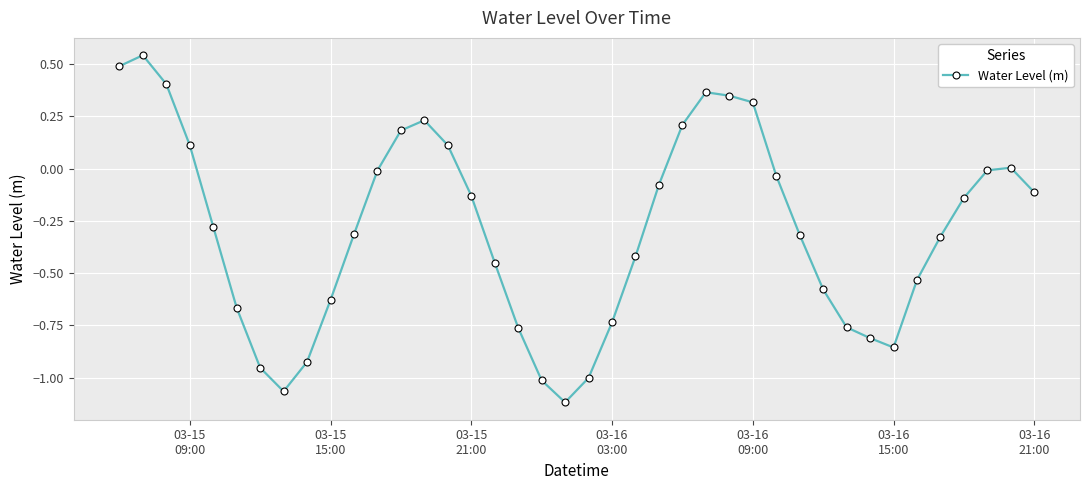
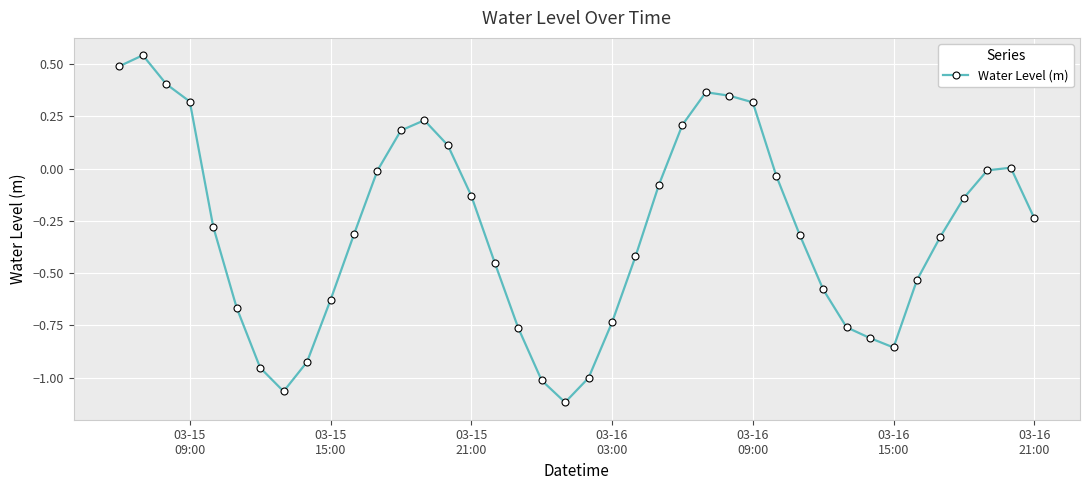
03-15 09:00: 0.11 -> 0.32
03-16 21:00: -0.11 -> -0.24
